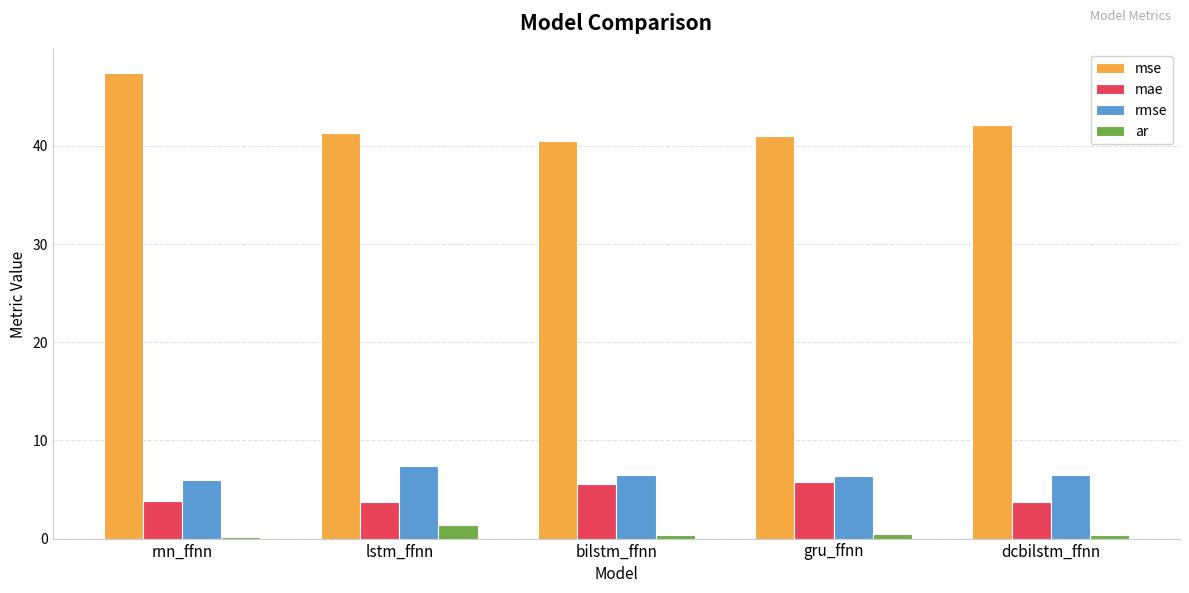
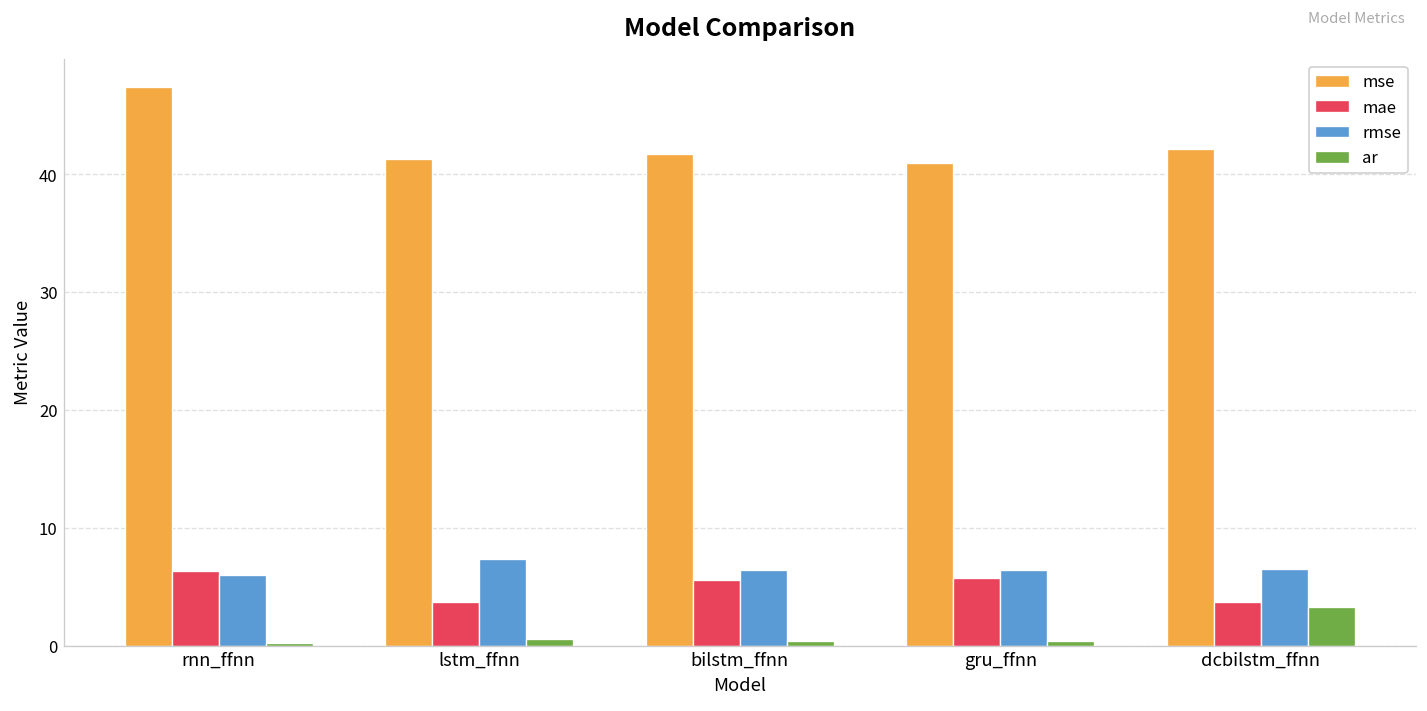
mae, rnn_ffnn: 4 -> 6
ar, lstm_ffnn: 1.4 -> 0.6
mse, bilstm_ffnn: 40 -> 42
ar, dcbilstm_ffnn: 0 -> 3
